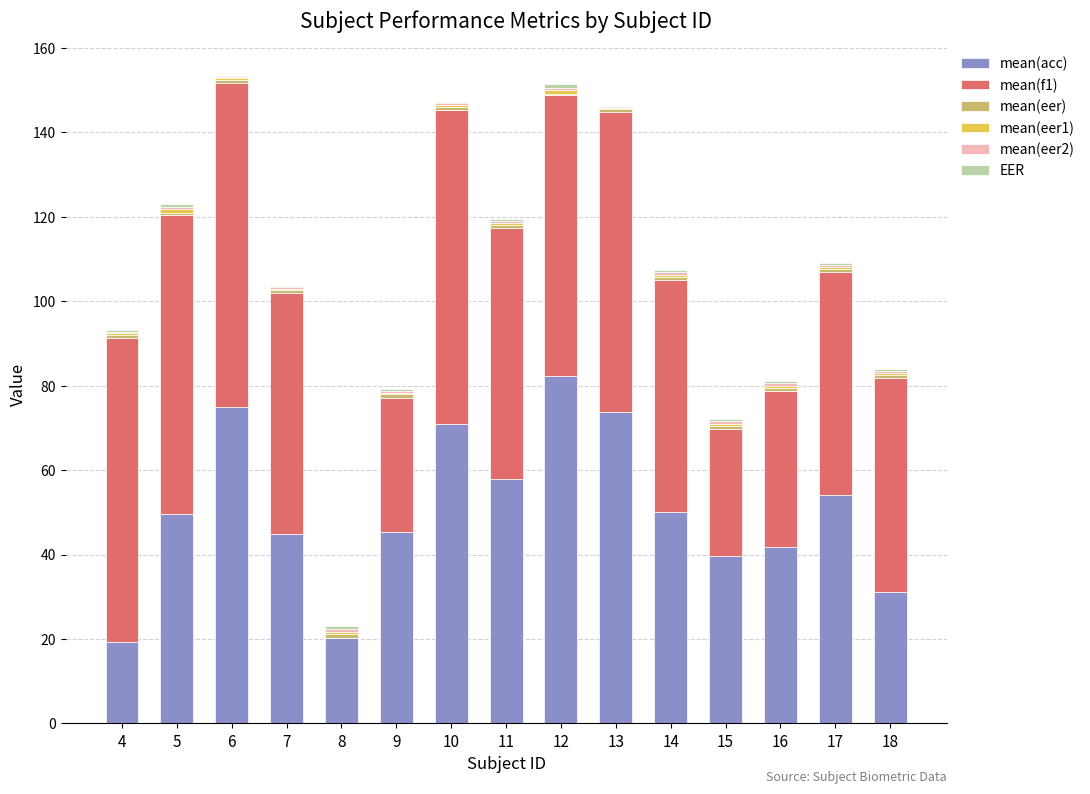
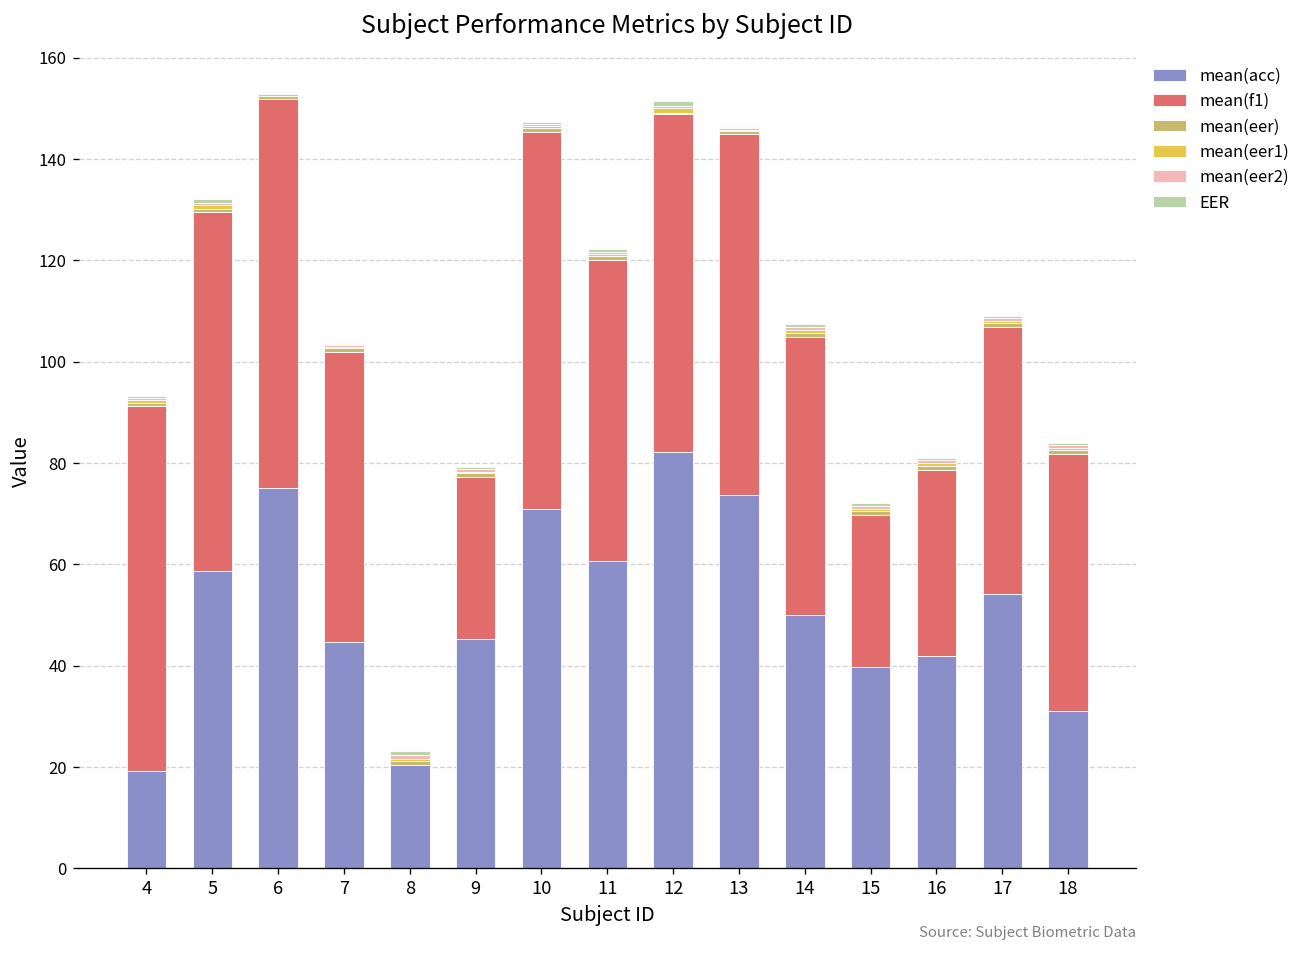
mean(acc), 5: 50 -> 59
mean(acc), 11: 58 -> 61
